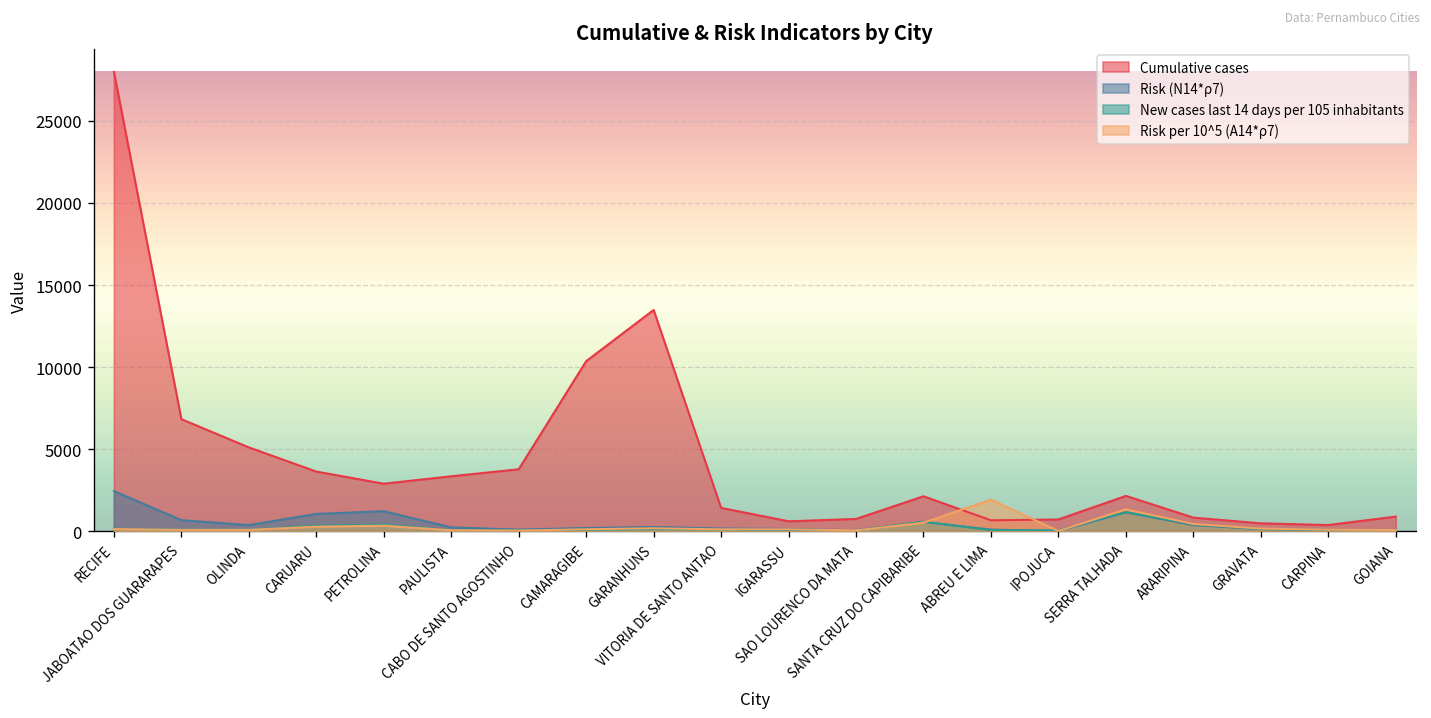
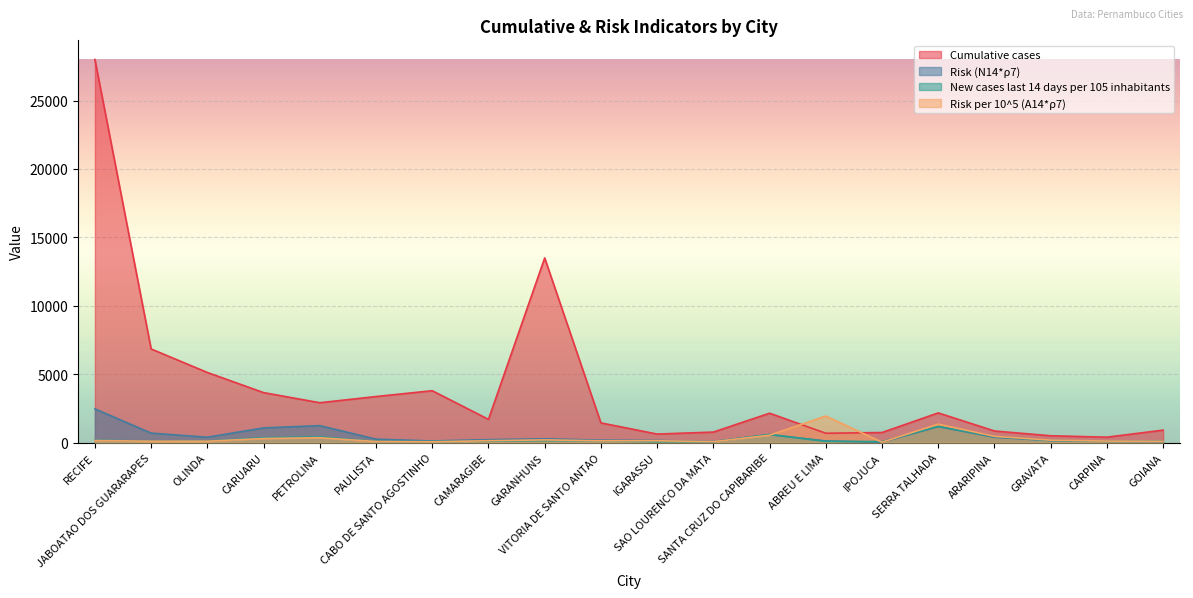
Cumulative cases, CAMARAGIBE: 10400 -> 1700
